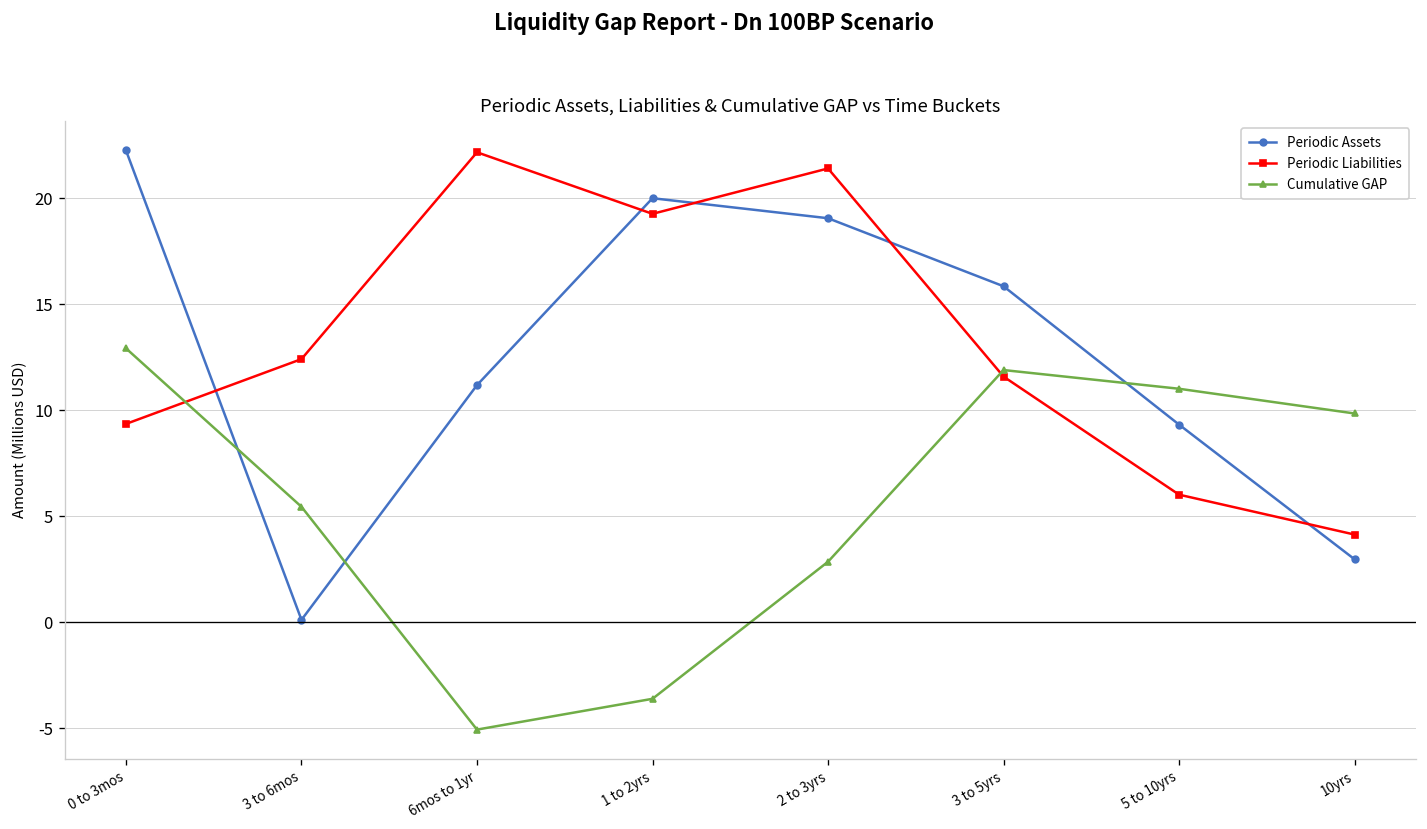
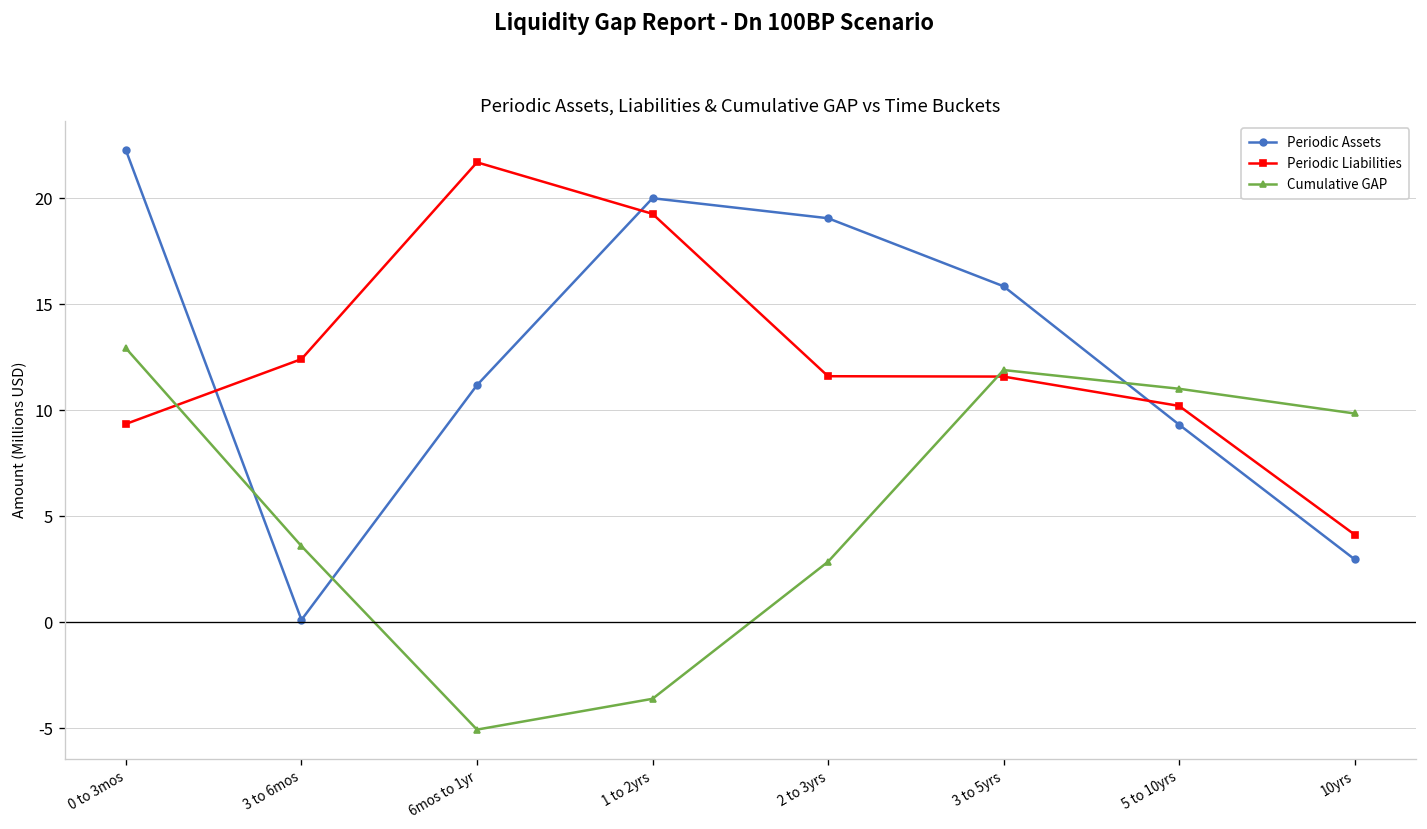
Cumulative GAP, 3 to 6mos: 5.4 -> 3.6
Periodic Liabilities, 6mos to 1yr: 22.2 -> 21.7
Periodic Liabilities, 2 to 3yrs: 21.4 -> 11.6
Periodic Liabilities, 5 to 10yrs: 6.0 -> 10.2
